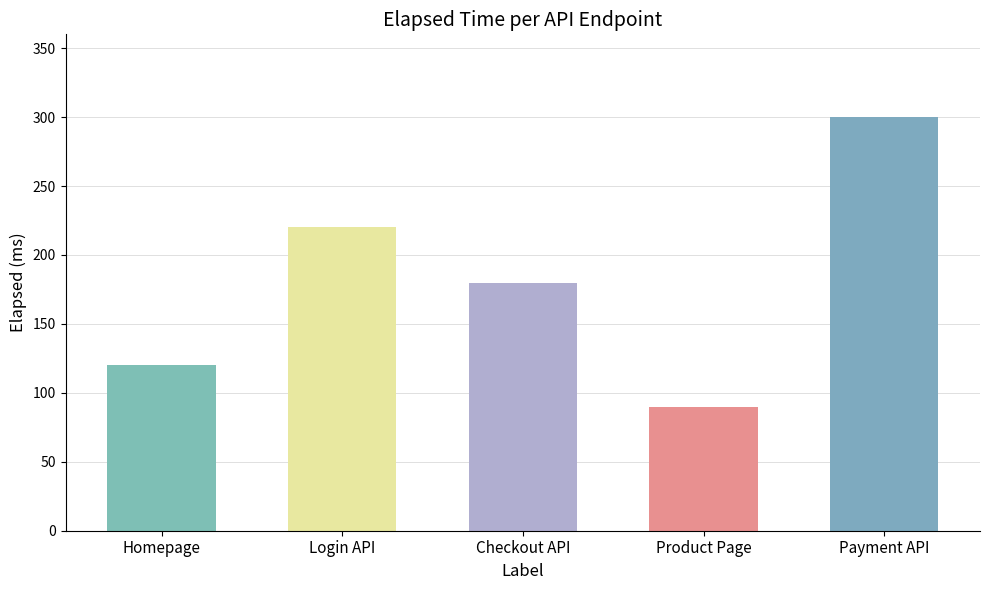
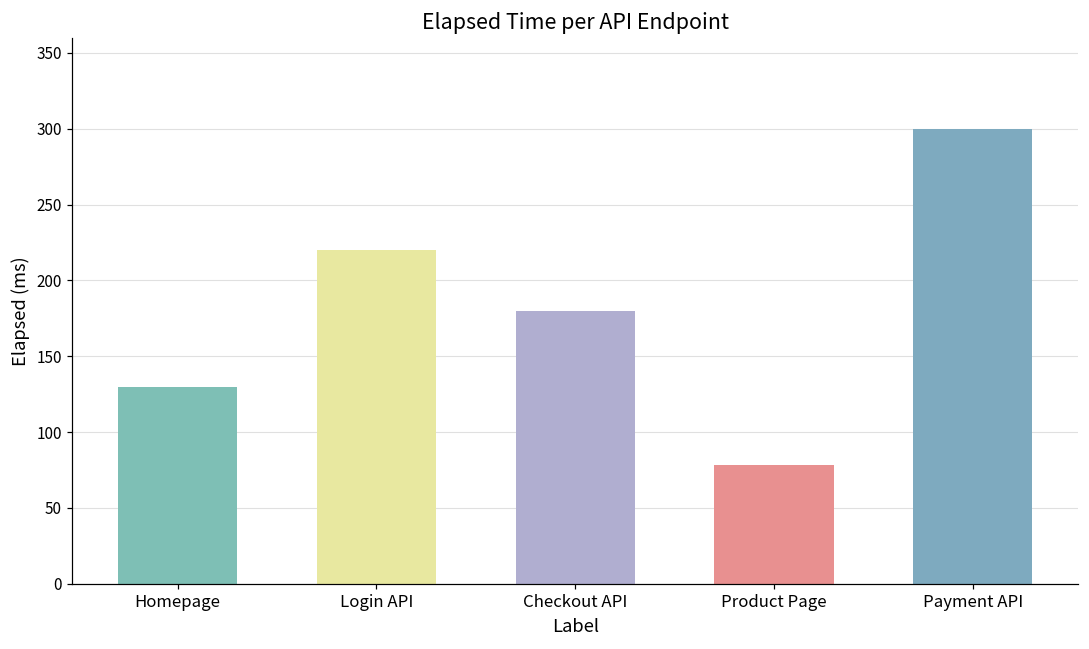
Homepage: 120 -> 130
Product Page: 90 -> 78
